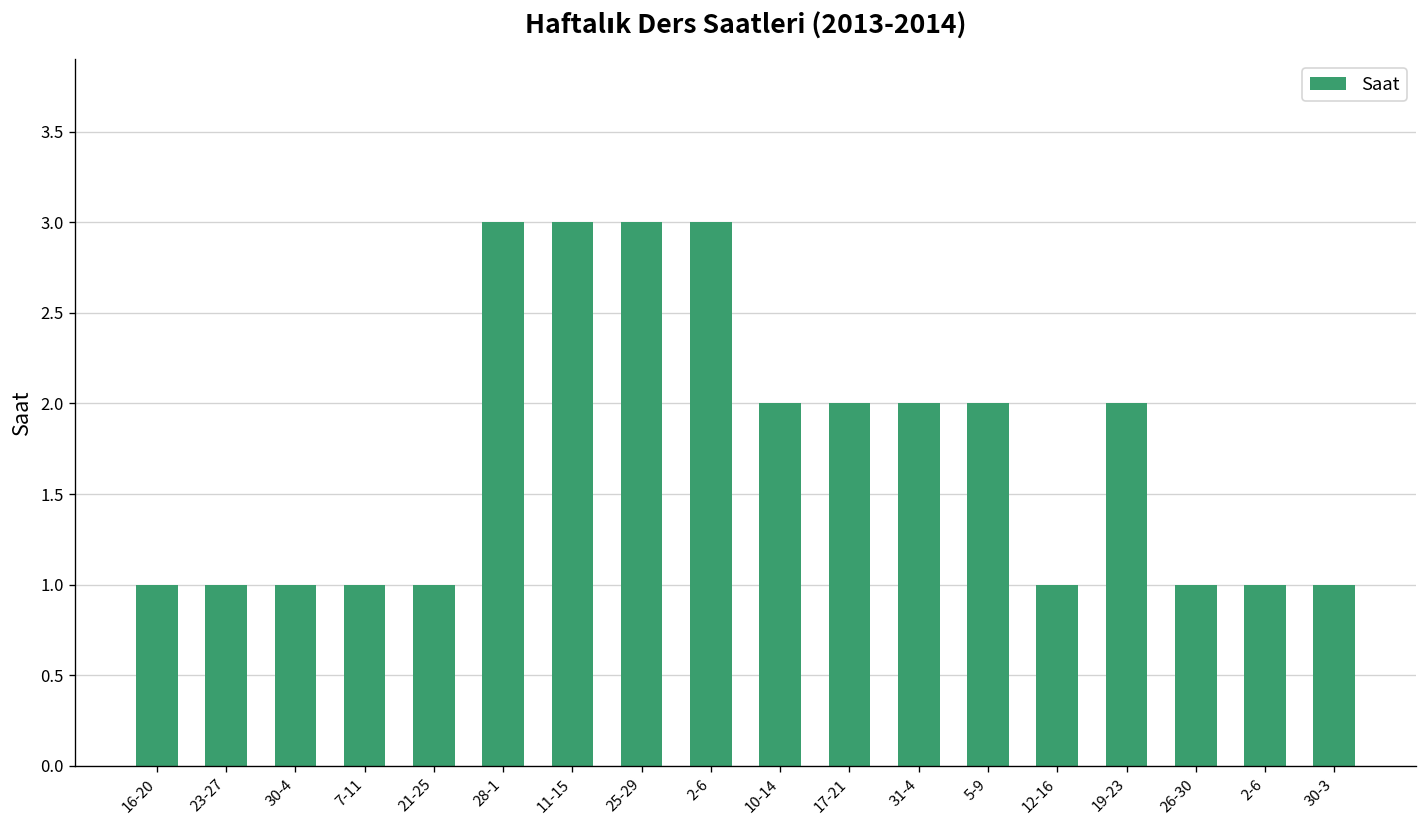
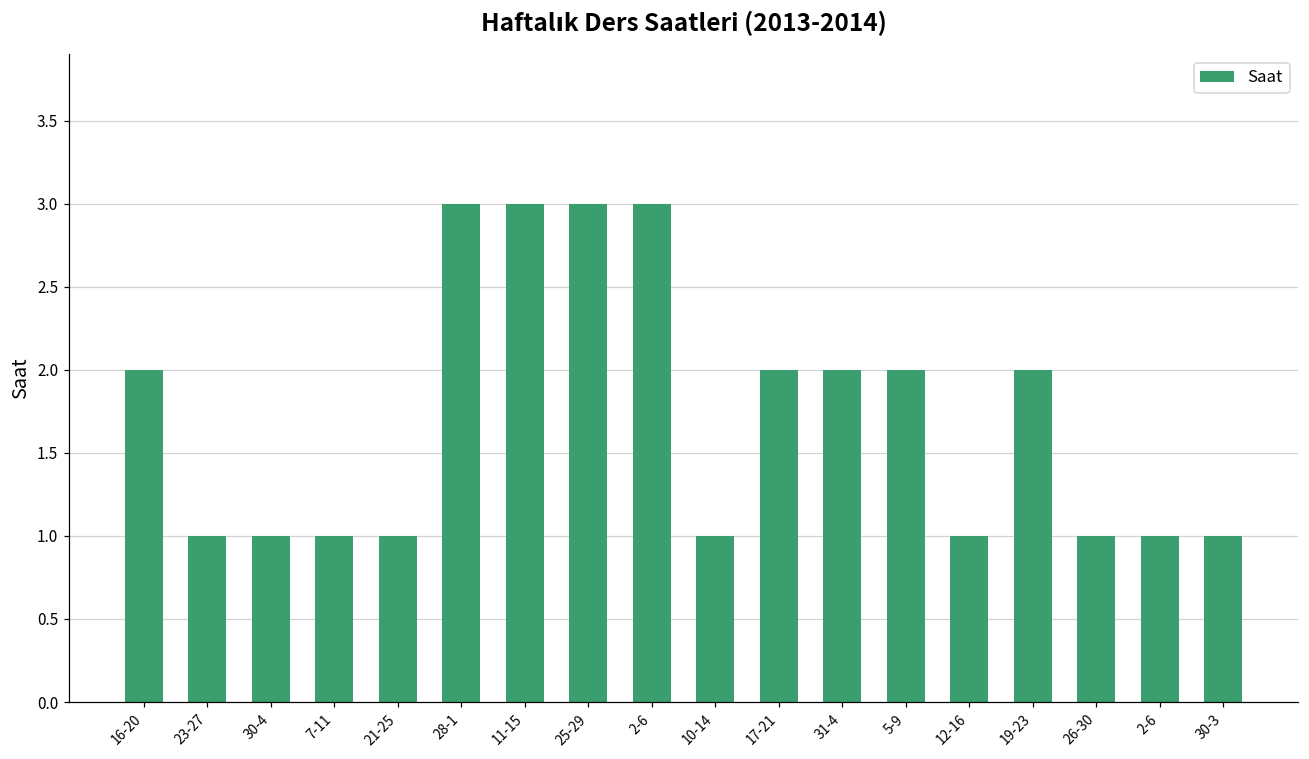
16-20: 1 -> 2
10-14: 2 -> 1
